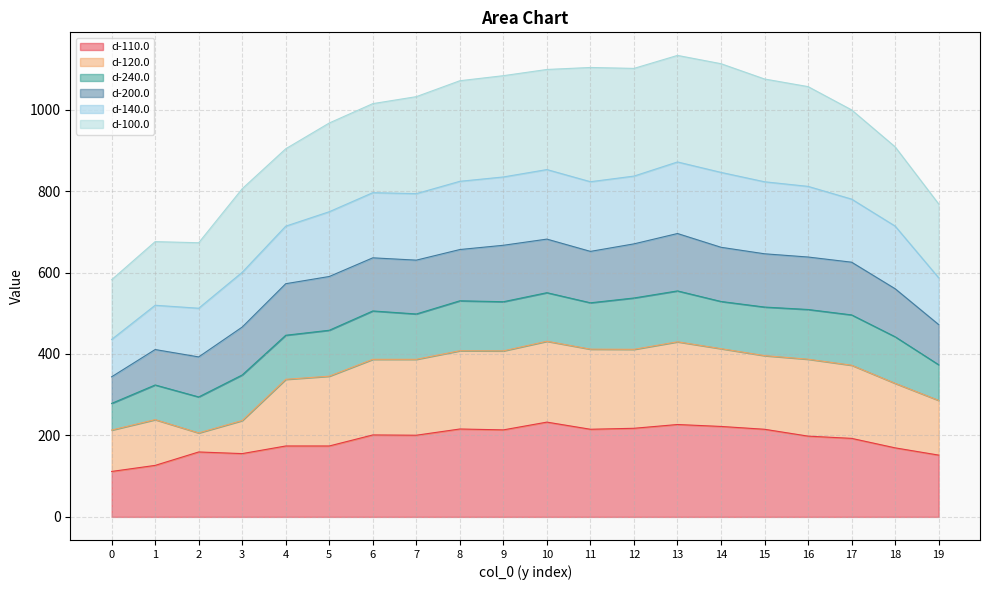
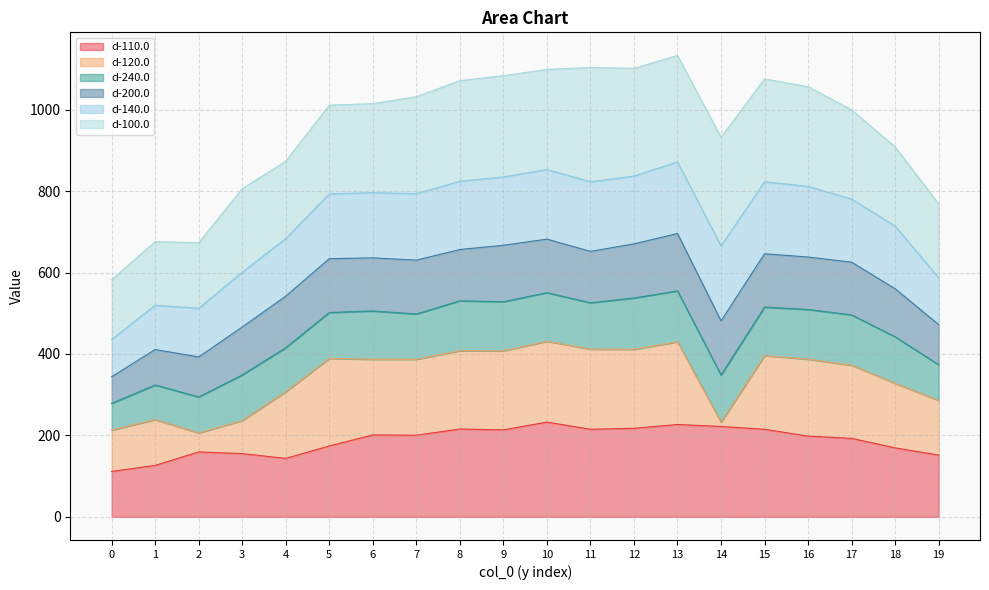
d-110.0, 4: 170 -> 140
d-120.0, 5: 170 -> 220
d-120.0, 14: 190 -> 10
